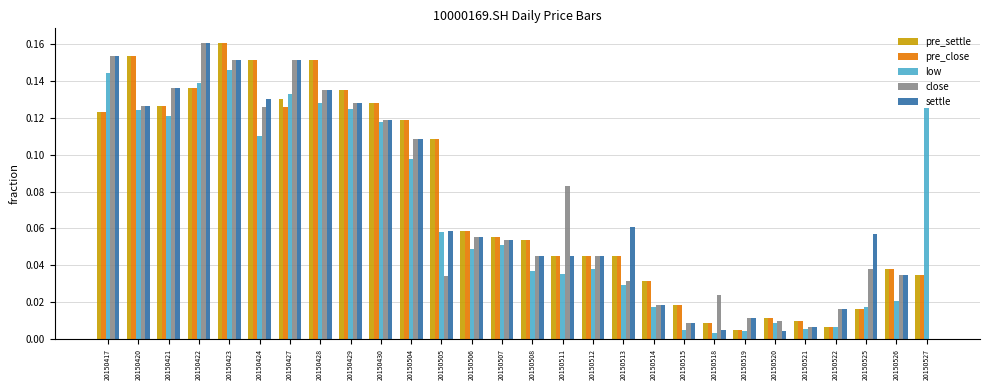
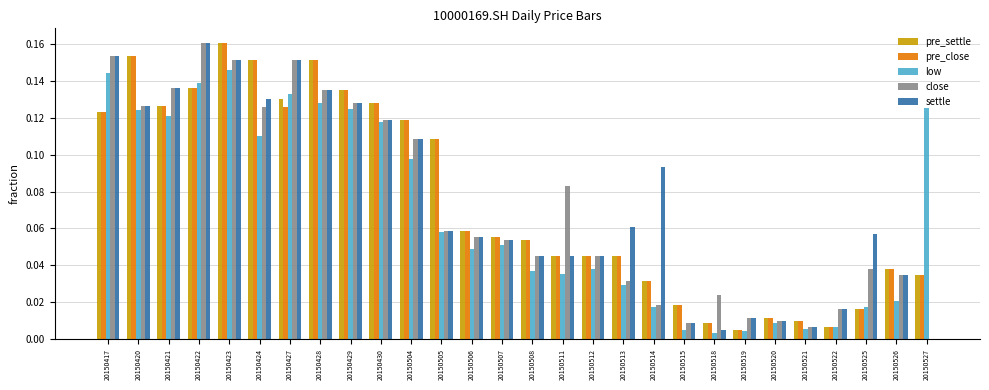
close, 20150505: 0.035 -> 0.059
settle, 20150514: 0.019 -> 0.093
settle, 20150520: 0.004 -> 0.010
